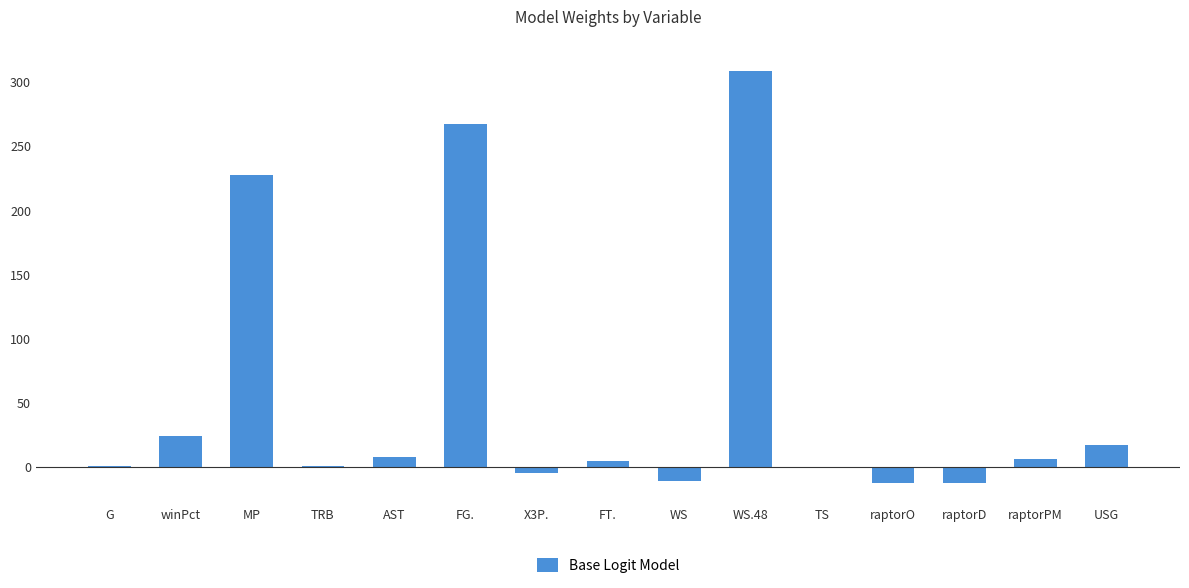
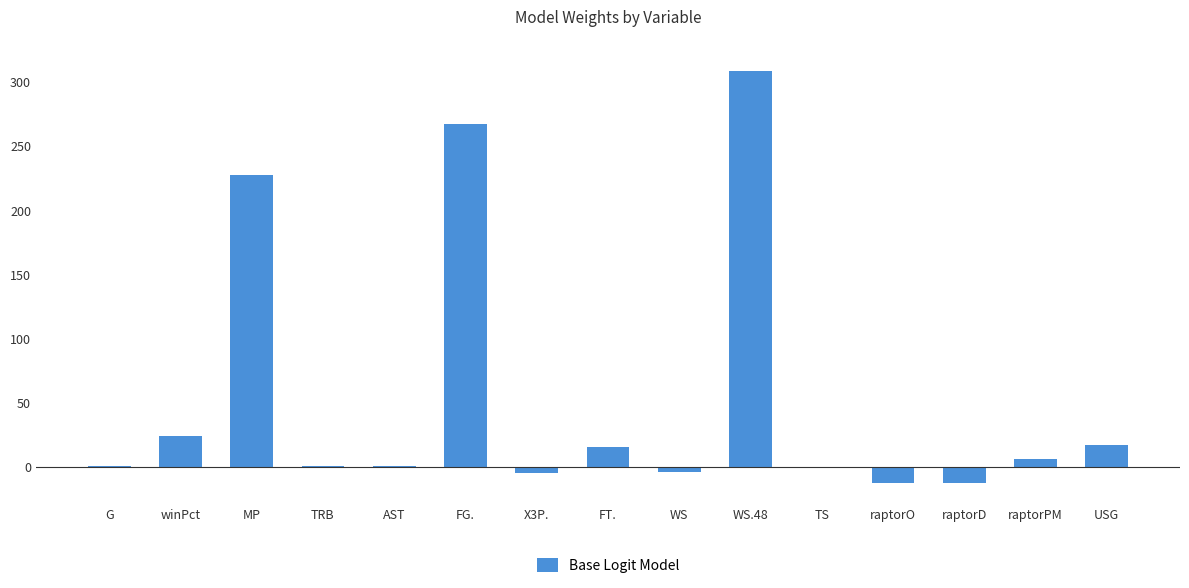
AST: 8 -> 1
FT.: 4 -> 16
WS: -11 -> -4
